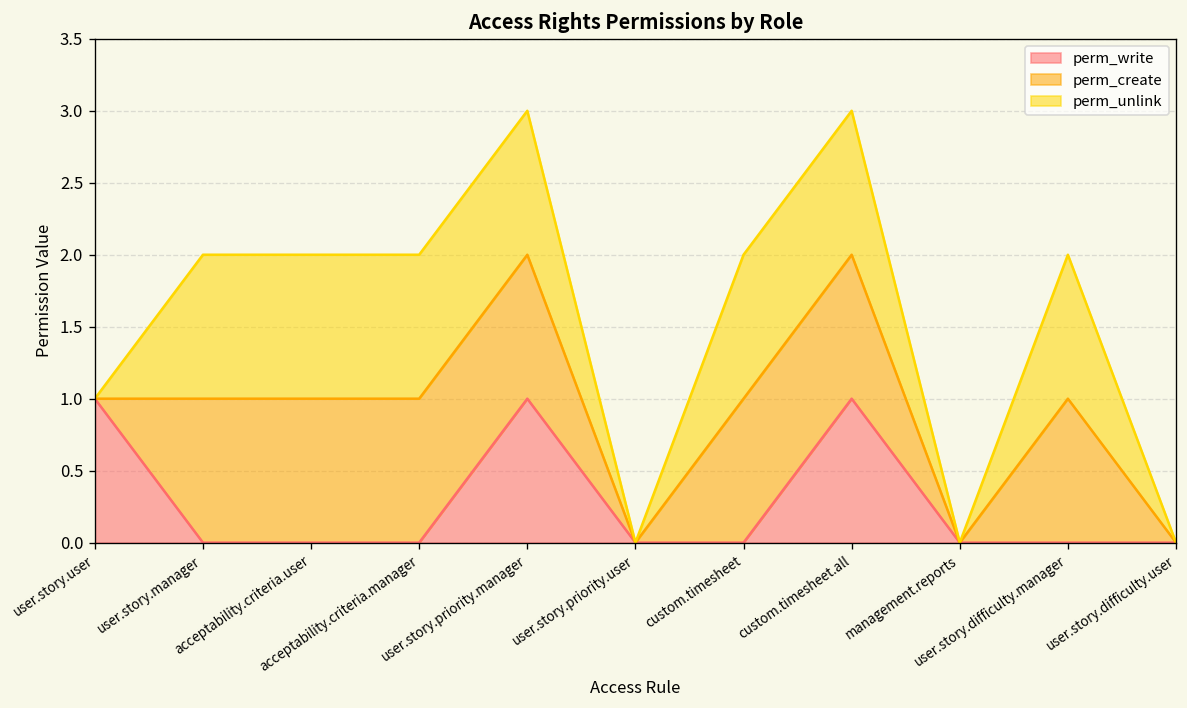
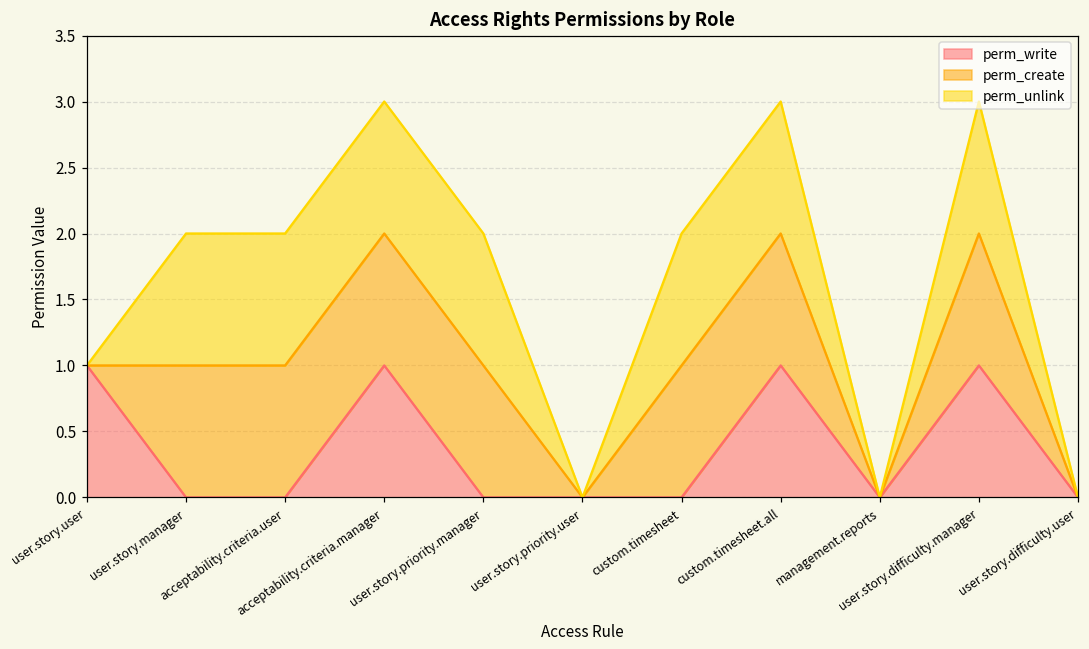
perm_write, acceptability.criteria.manager: 0 -> 1
perm_write, user.story.priority.manager: 1 -> 0
perm_write, user.story.difficulty.manager: 0 -> 1
